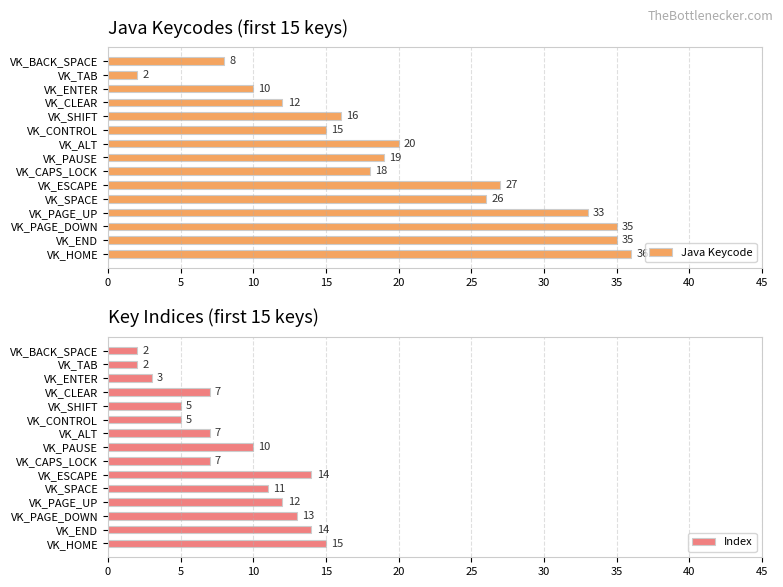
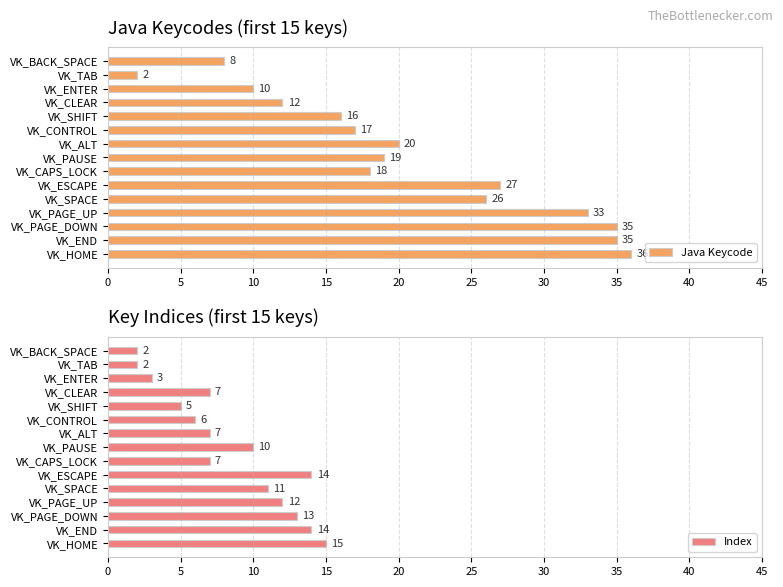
Java Keycodes (first 15 keys), VK_CONTROL: 15 -> 17
Key Indices (first 15 keys), VK_CONTROL: 5 -> 6
